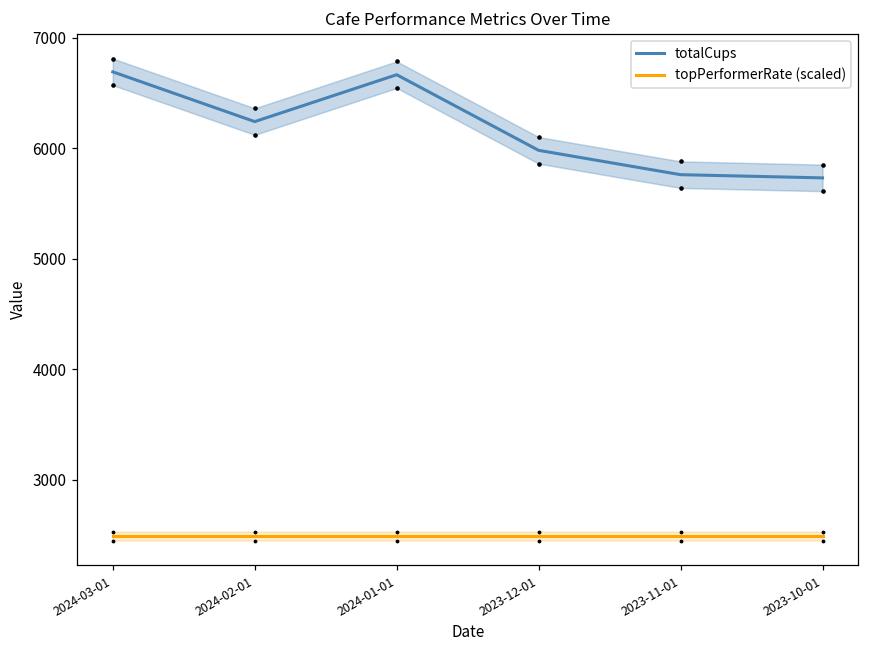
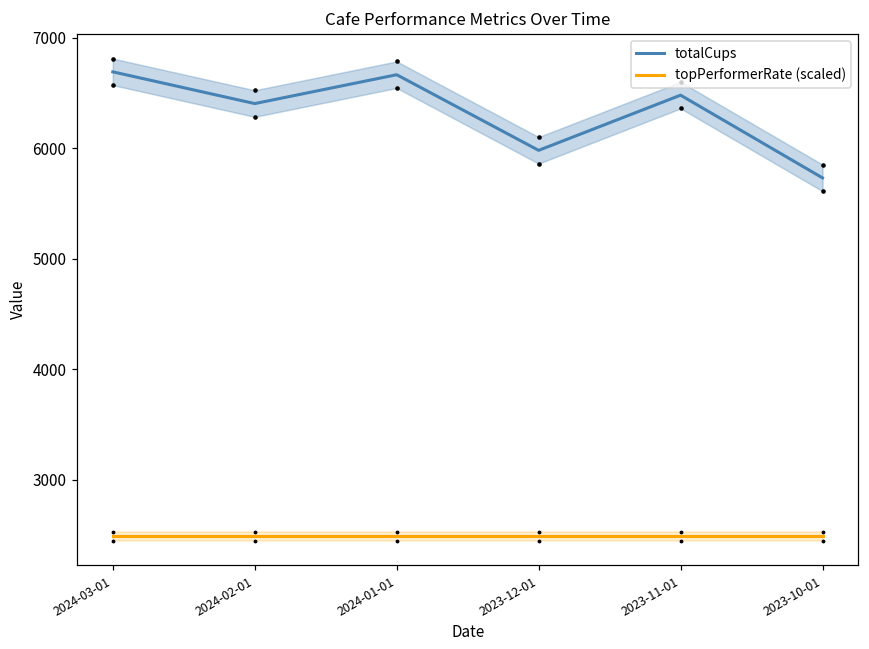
totalCups, 2024-02-01: 6240 -> 6400
totalCups, 2023-11-01: 5760 -> 6480
